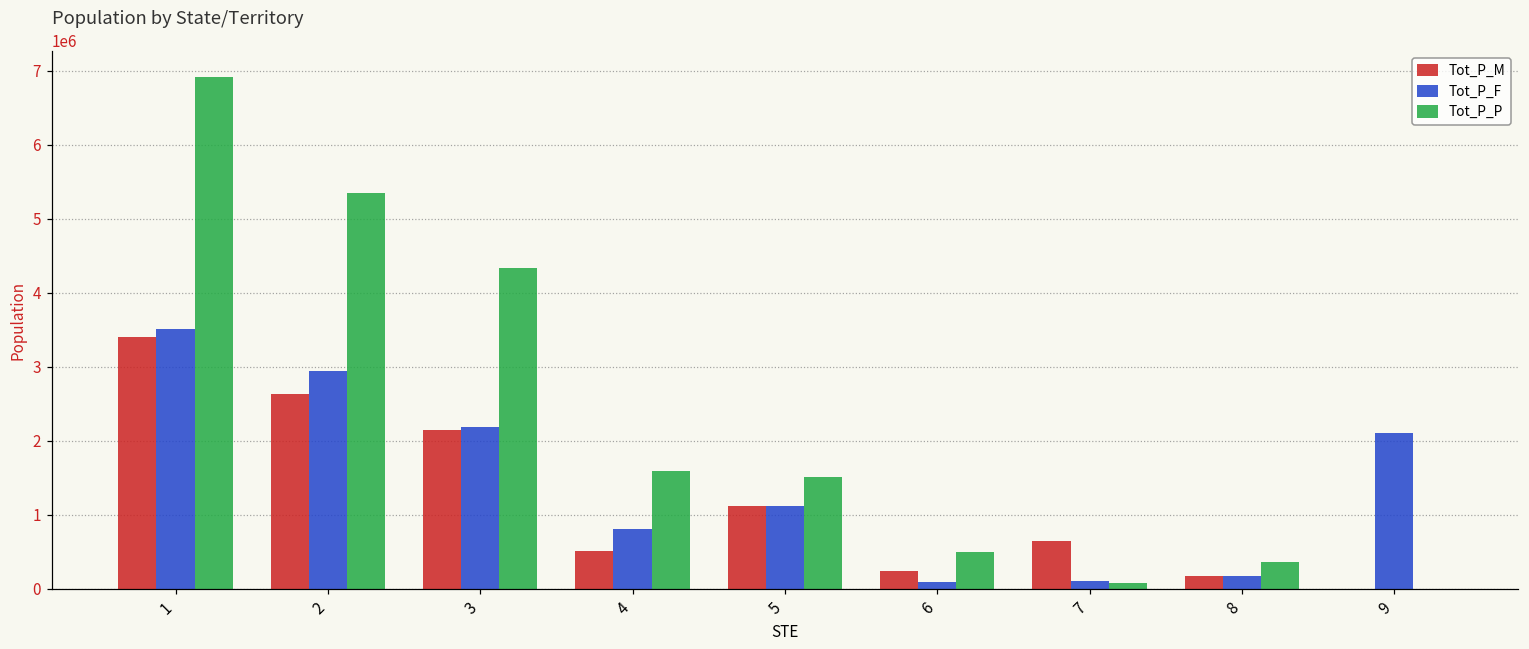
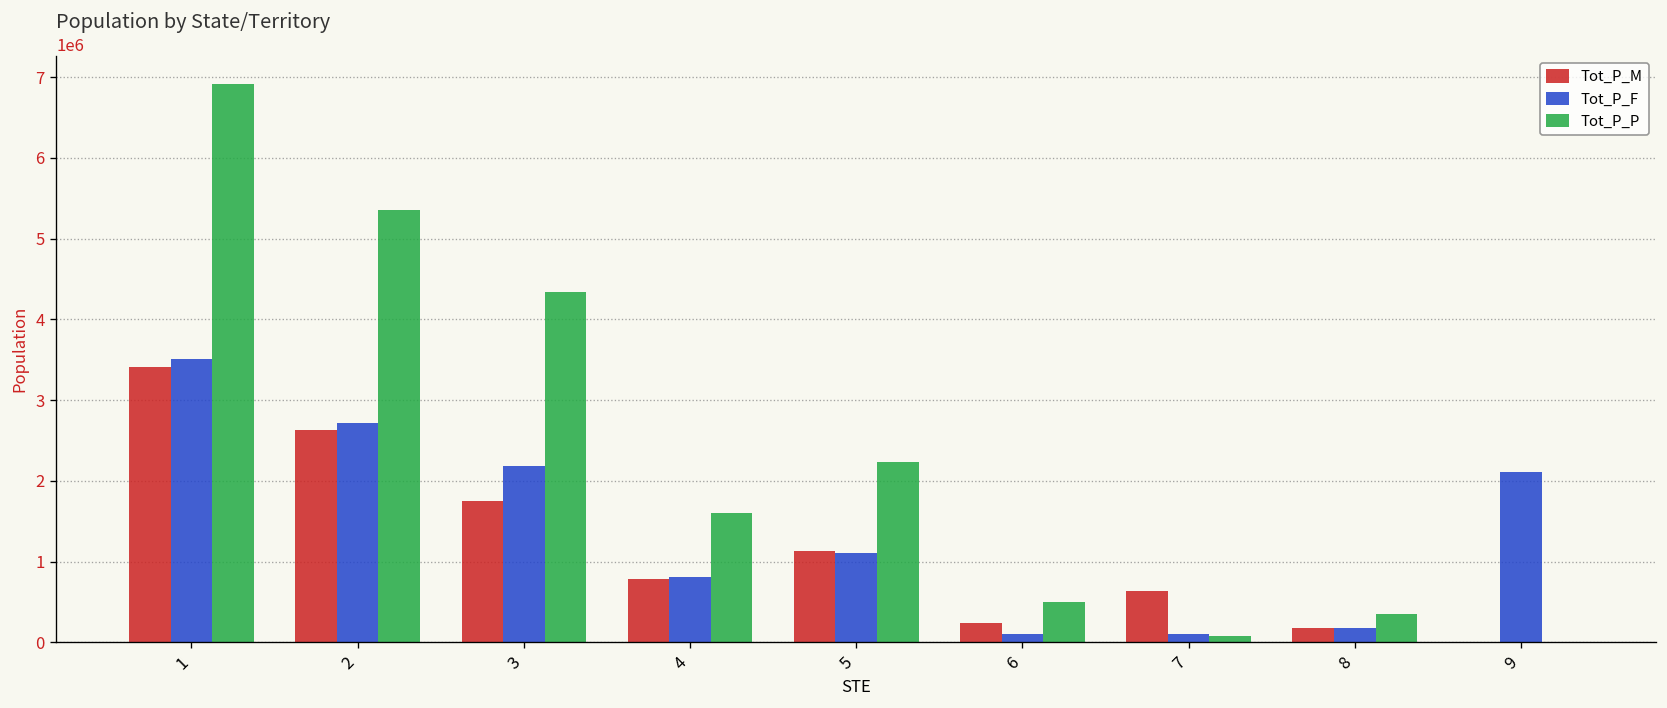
Tot_P_F, 2: 2900000 -> 2700000
Tot_P_M, 3: 2100000 -> 1800000
Tot_P_M, 4: 500000 -> 800000
Tot_P_P, 5: 1500000 -> 2200000
